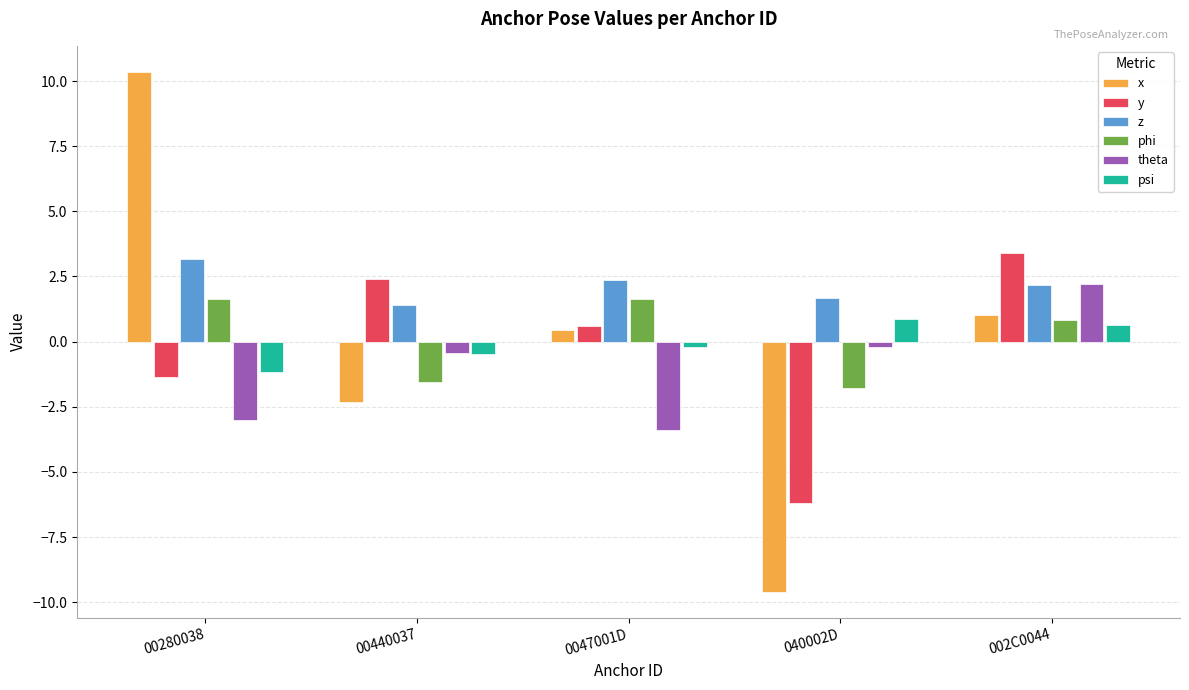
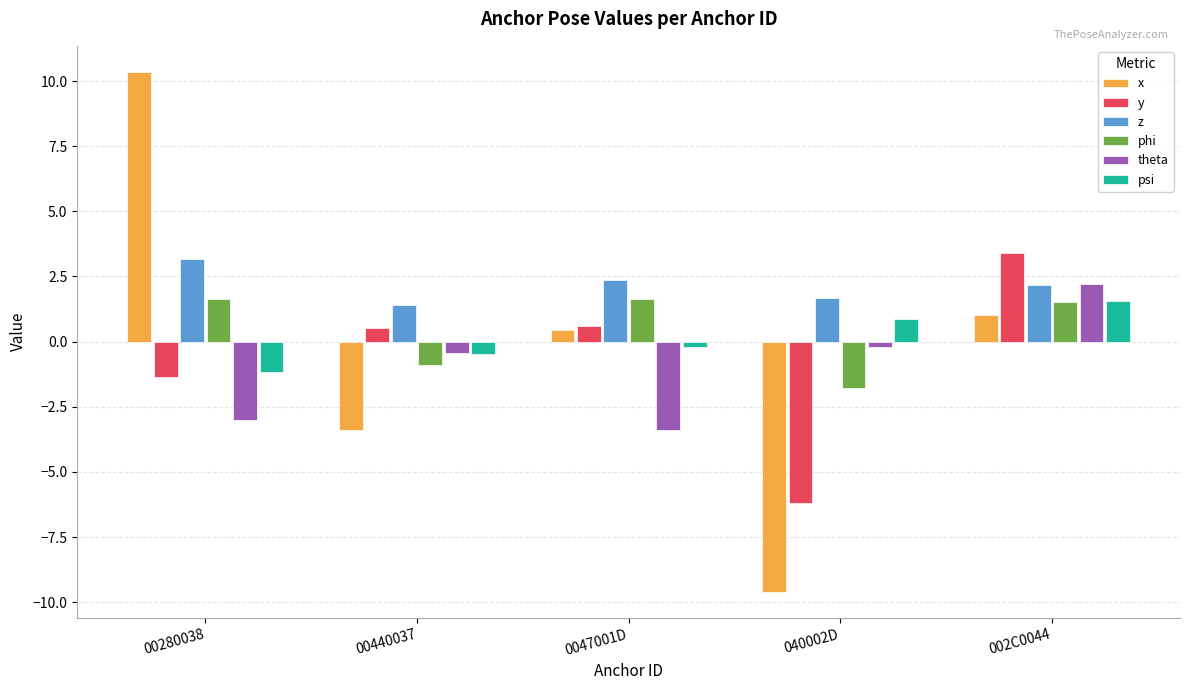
x, 00440037: -2.3 -> -3.4
y, 00440037: 2.4 -> 0.5
phi, 00440037: -1.6 -> -0.9
phi, 002C0044: 0.8 -> 1.5
psi, 002C0044: 0.6 -> 1.6
